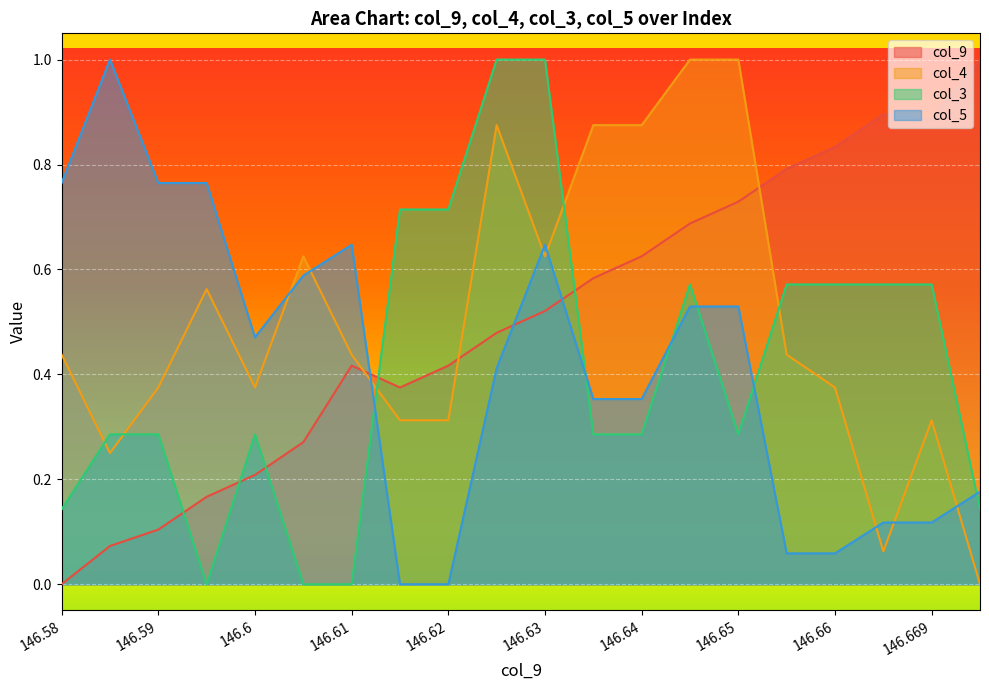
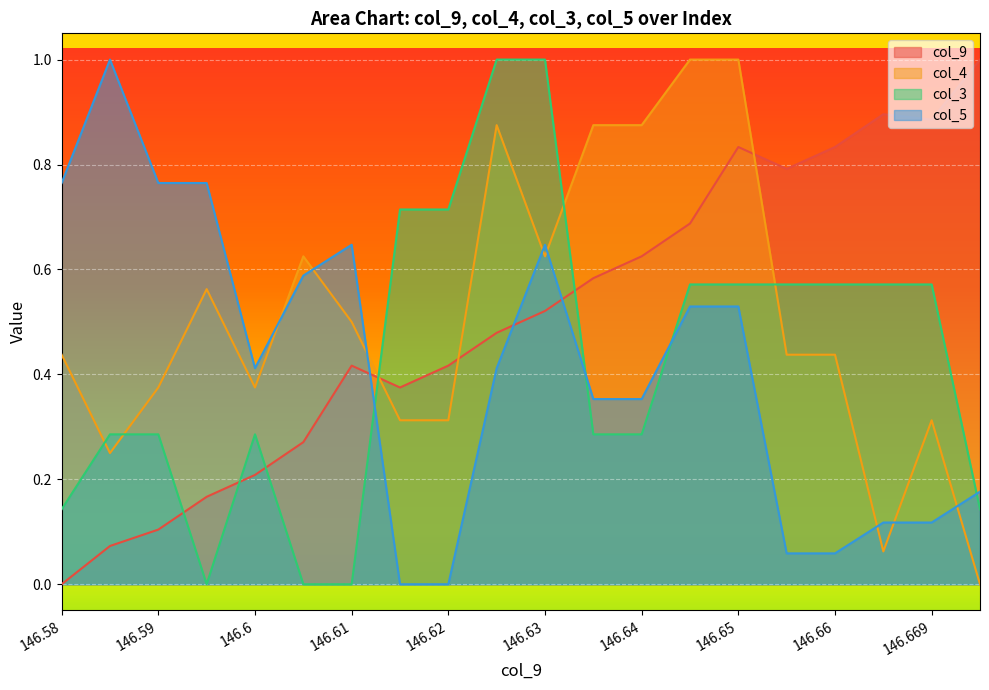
col_5, 146.6: 0.47 -> 0.41
col_4, 146.61: 0.44 -> 0.50
col_9, 146.65: 0.73 -> 0.83
col_3, 146.65: 0.29 -> 0.57
col_4, 146.66: 0.38 -> 0.44
